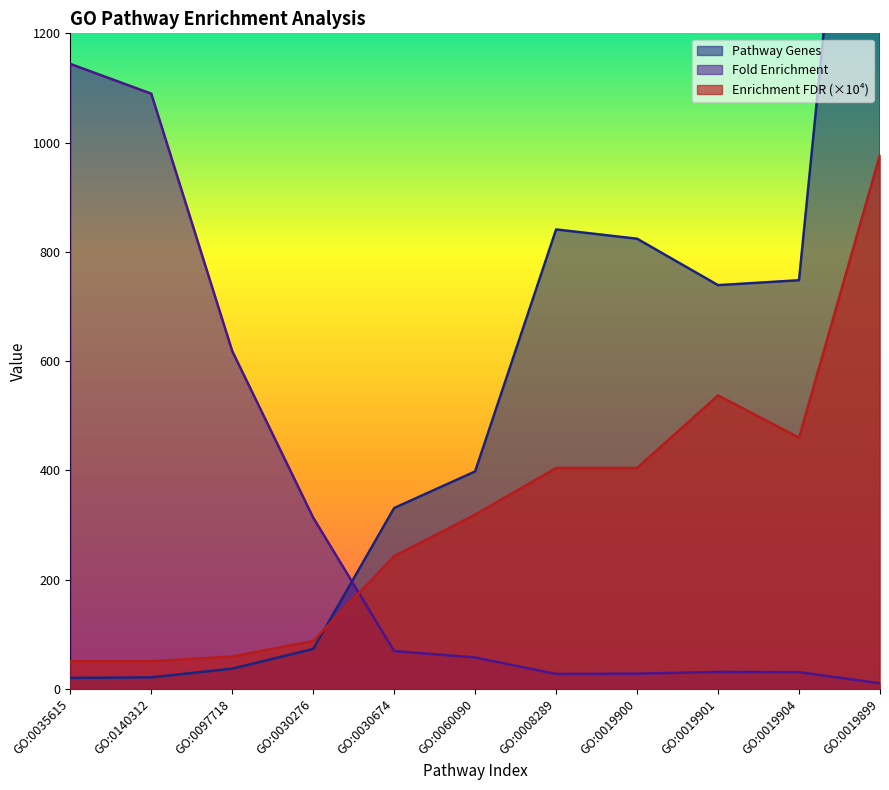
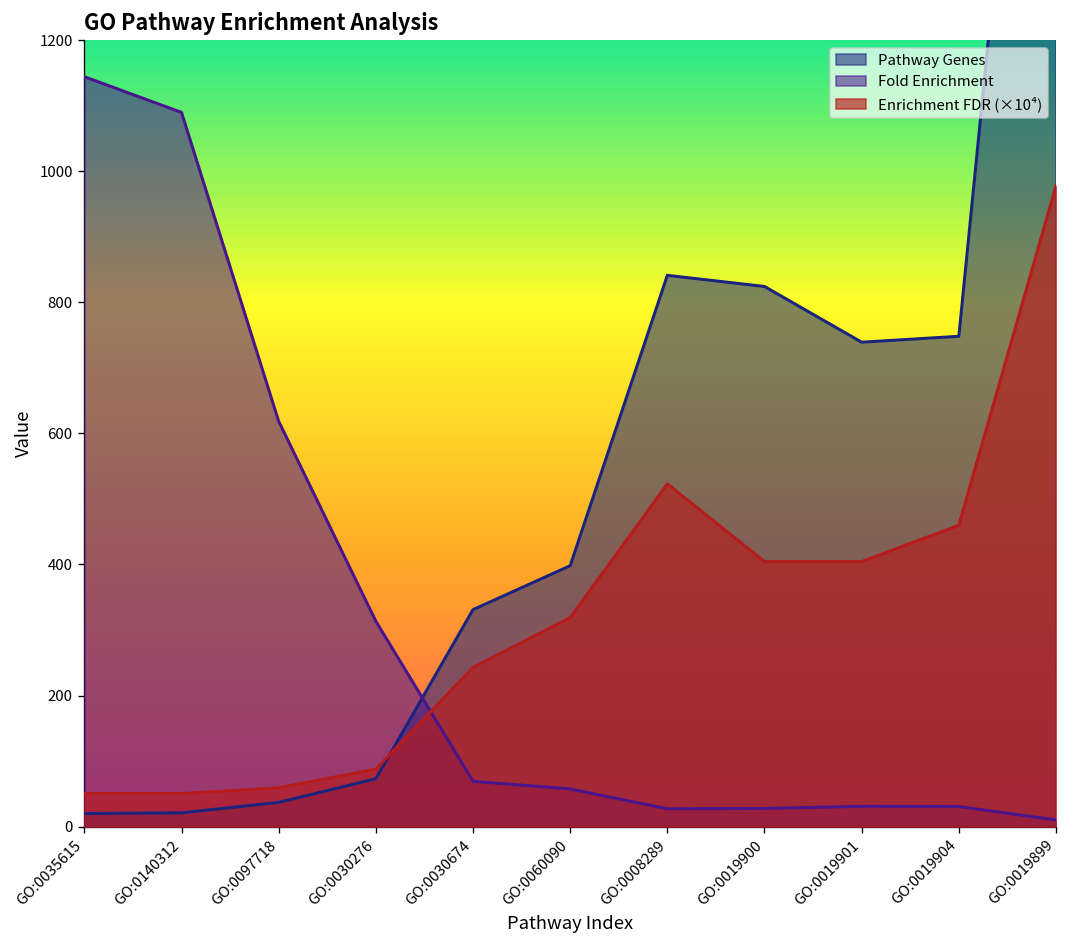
Enrichment FDR (×10⁴), GO:0008289: 400 -> 520
Enrichment FDR (×10⁴), GO:0019901: 540 -> 400
